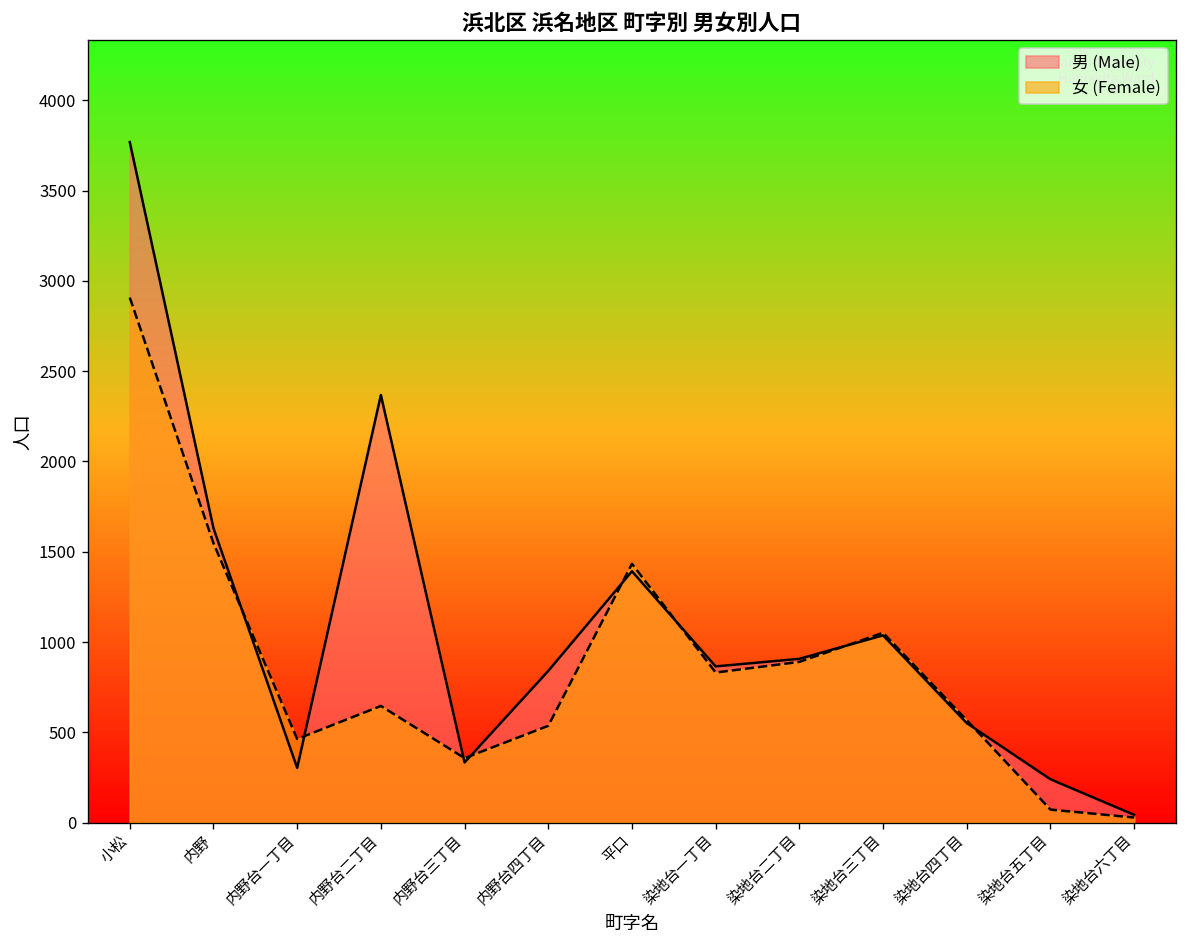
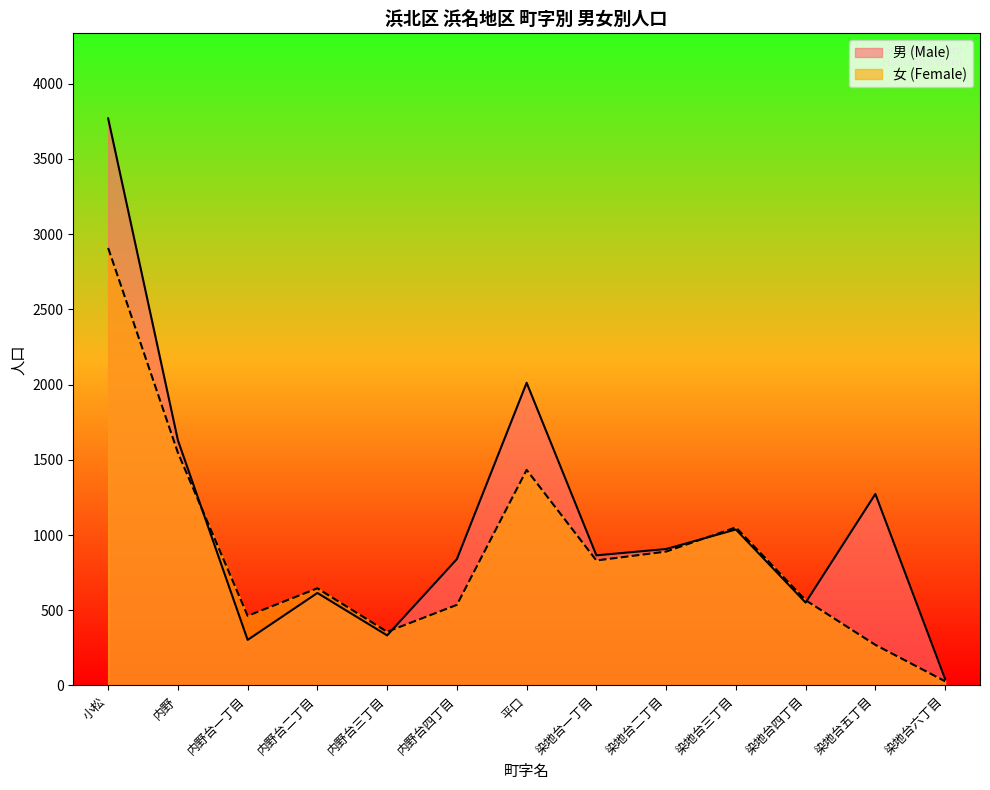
男 (Male), 内野台二丁目: 2370 -> 620
男 (Male), 平口: 1390 -> 2010
男 (Male), 染地台五丁目: 240 -> 1270
女 (Female), 染地台五丁目: 70 -> 270
